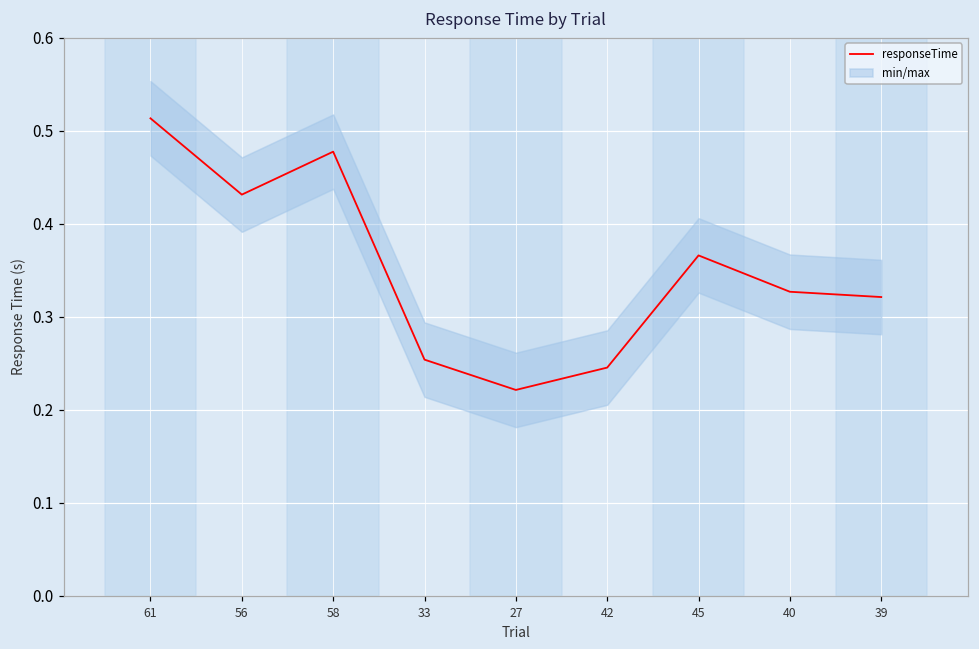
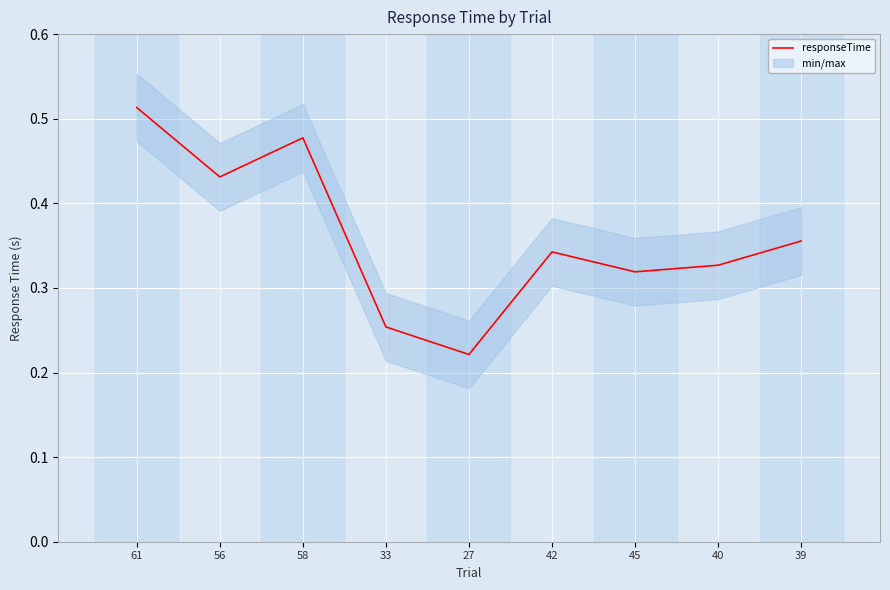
responseTime, 42: 0.25 -> 0.34
responseTime, 45: 0.37 -> 0.32
responseTime, 39: 0.32 -> 0.36
